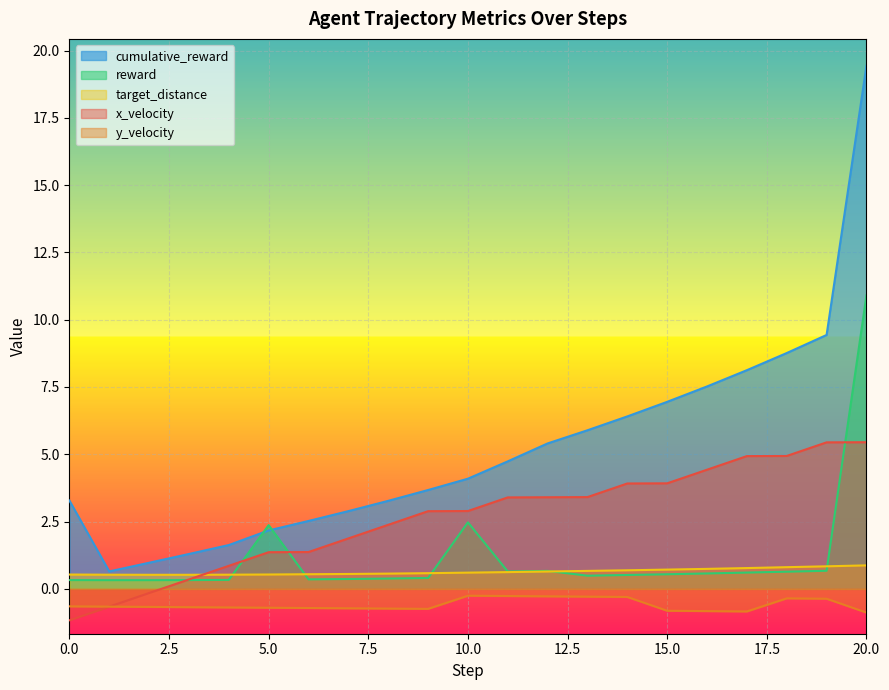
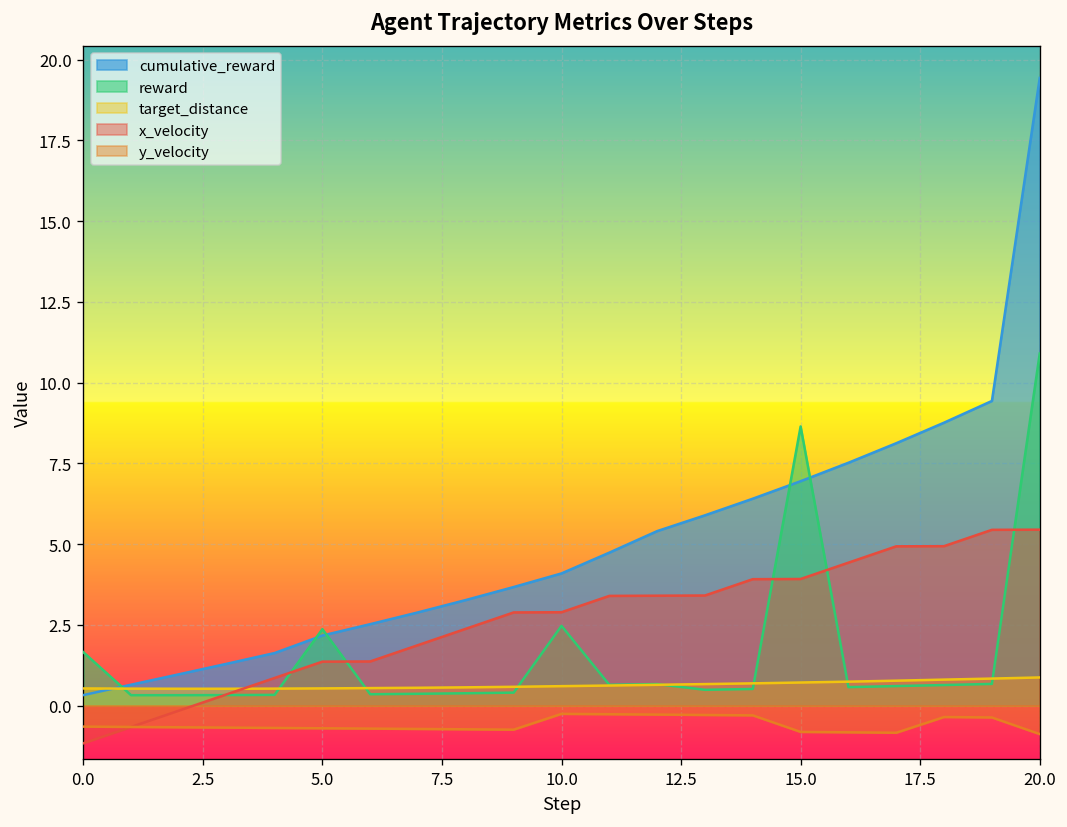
cumulative_reward, 0.0: 3.3 -> 0.3
reward, 0.0: 0.3 -> 1.7
reward, 15.0: 0.5 -> 8.6
